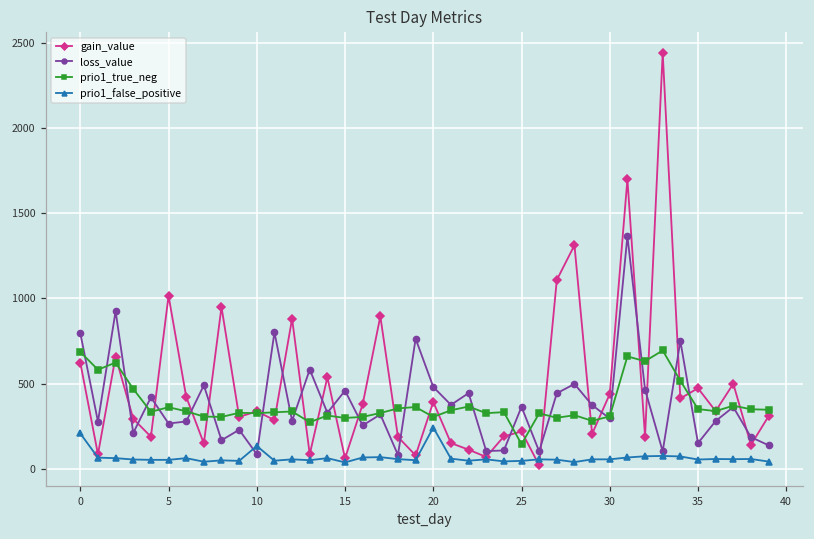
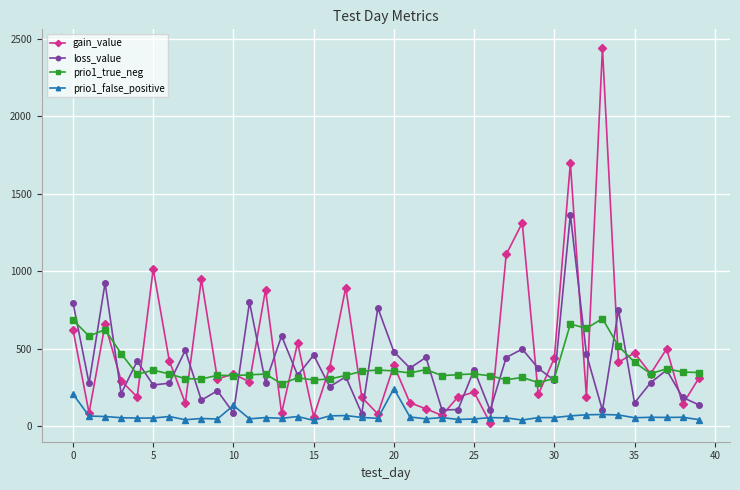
prio1_true_neg, 20: 300 -> 360
prio1_true_neg, 25: 140 -> 340
prio1_true_neg, 35: 350 -> 410
